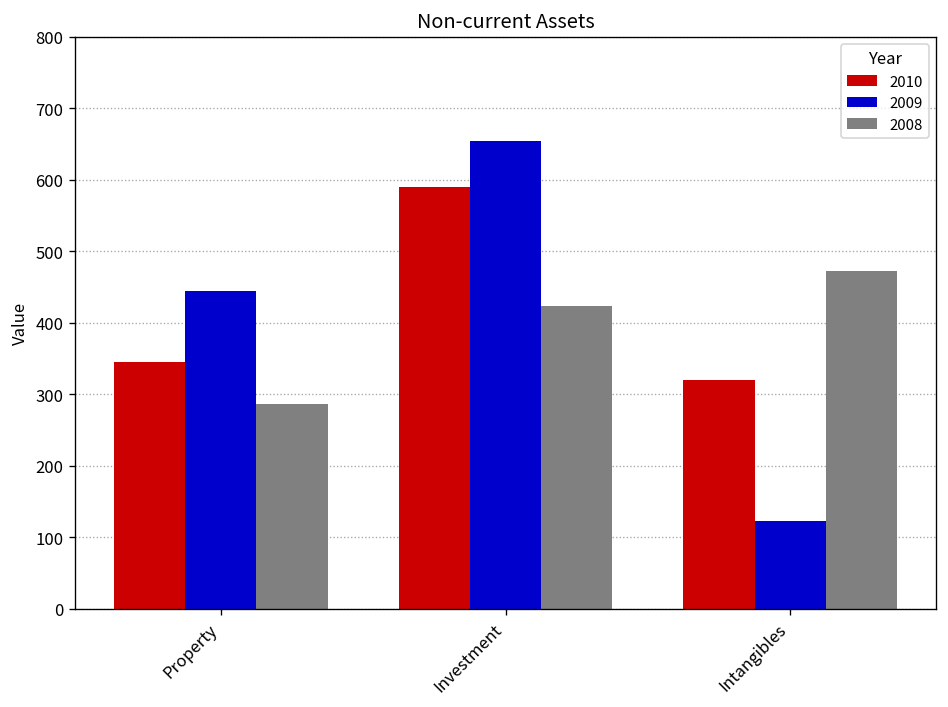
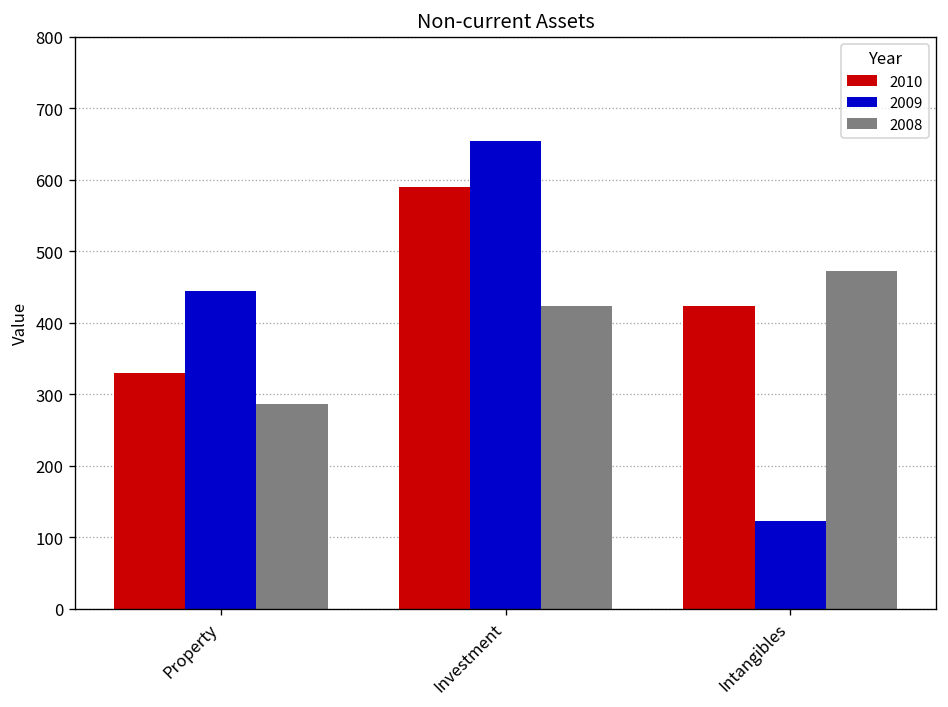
2010, Property: 350 -> 330
2010, Intangibles: 320 -> 420
